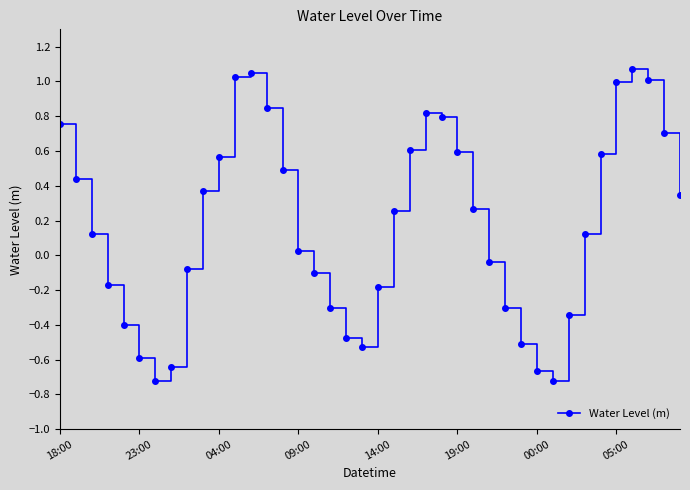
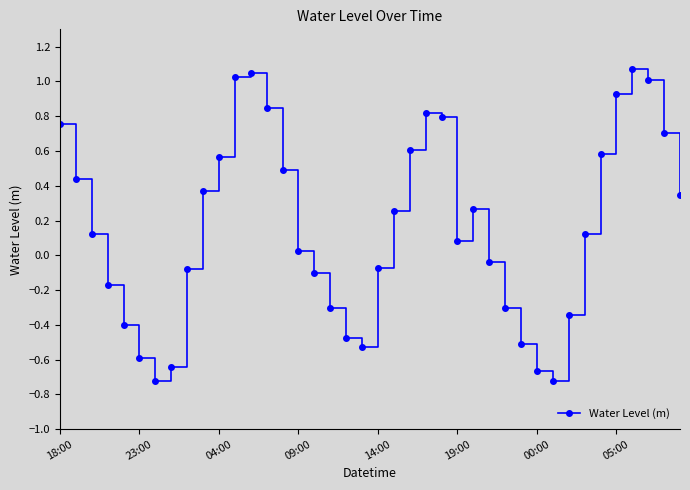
14:00: -0.18 -> -0.07
19:00: 0.59 -> 0.08
05:00: 0.99 -> 0.93
